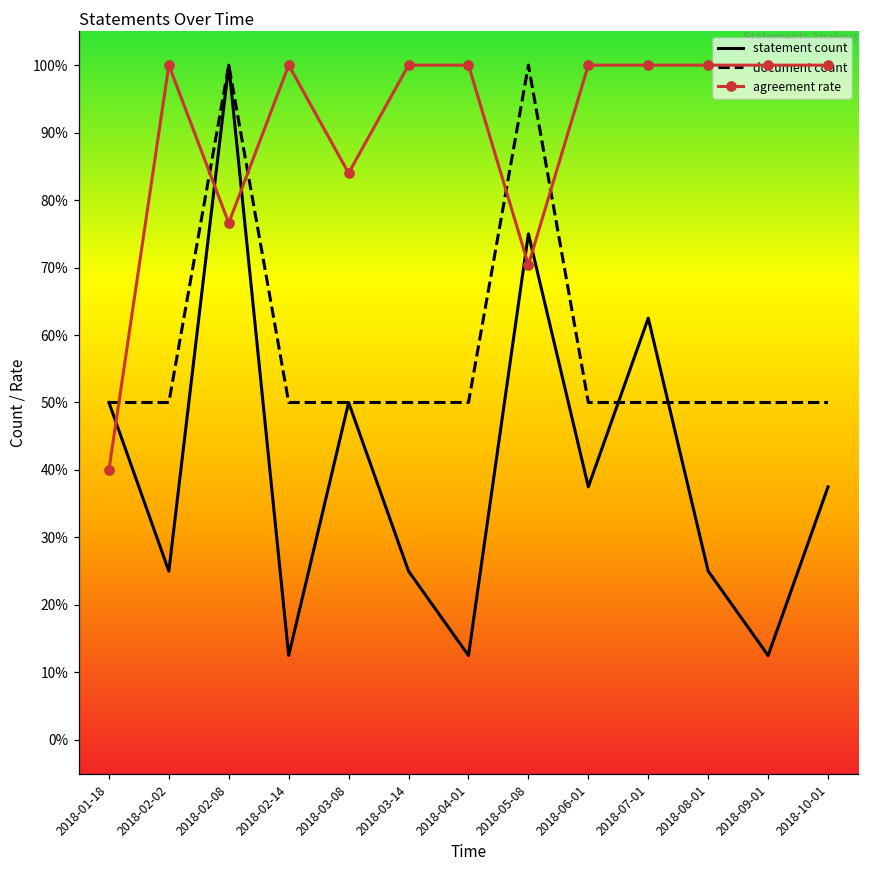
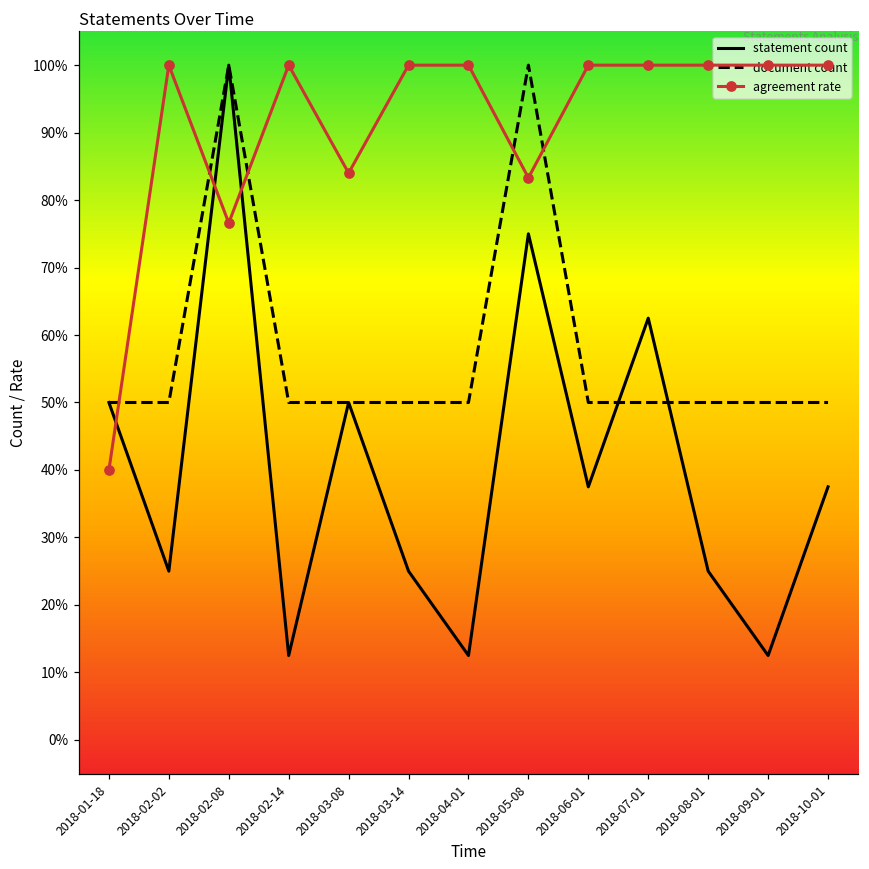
agreement rate, 2018-05-08: 70% -> 83%
